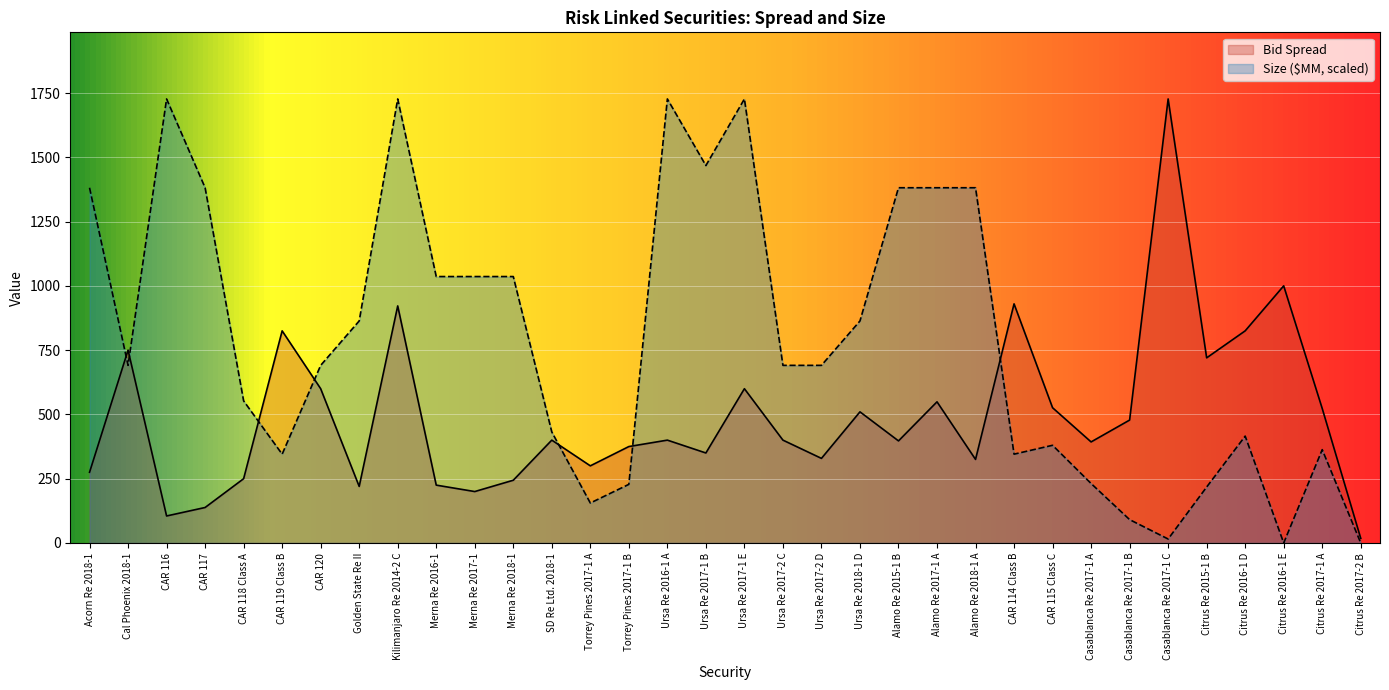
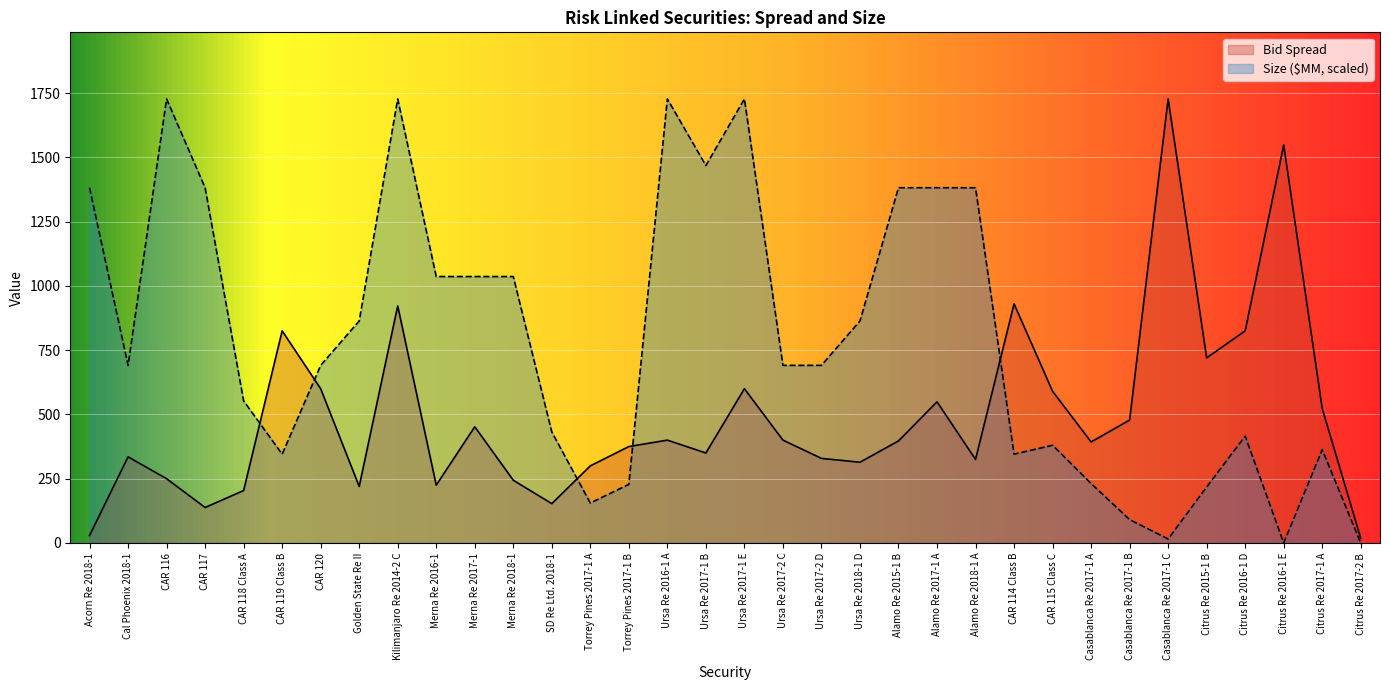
Bid Spread, Acorn Re 2018-1: 280 -> 30
Bid Spread, Cal Phoenix 2018-1: 750 -> 340
Bid Spread, CAR 116: 110 -> 250
Bid Spread, CAR 118 Class A: 250 -> 200
Bid Spread, Merna Re 2017-1: 200 -> 450
Bid Spread, SD Re Ltd. 2018-1: 400 -> 150
Bid Spread, Ursa Re 2018-1 D: 510 -> 310
Bid Spread, CAR 115 Class C: 530 -> 590
Bid Spread, Citrus Re 2016-1 E: 1000 -> 1550
